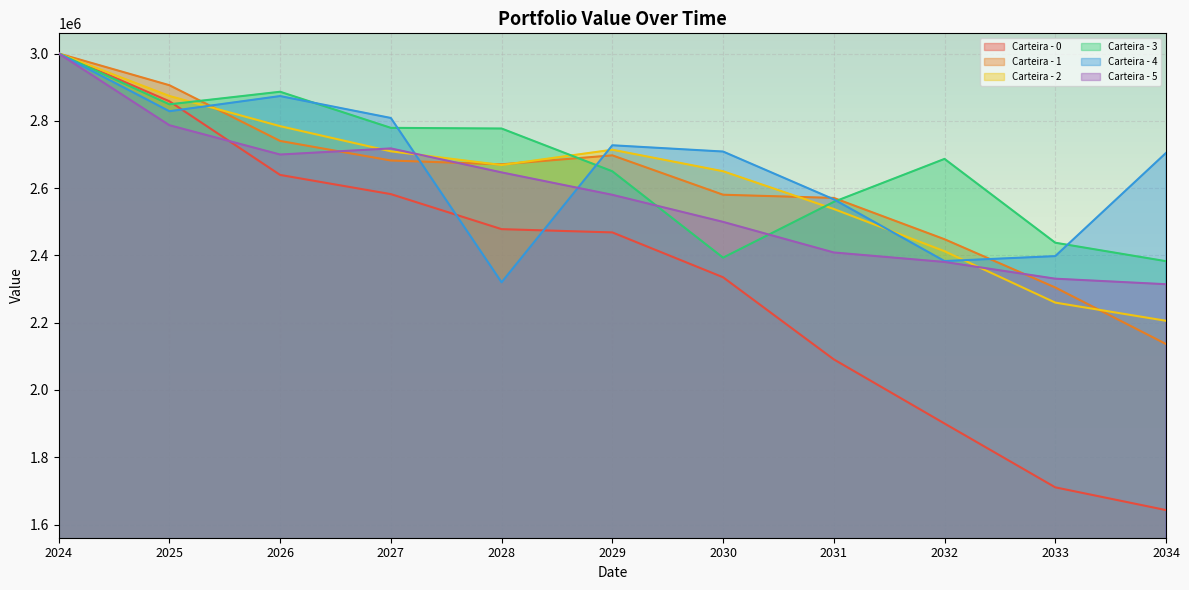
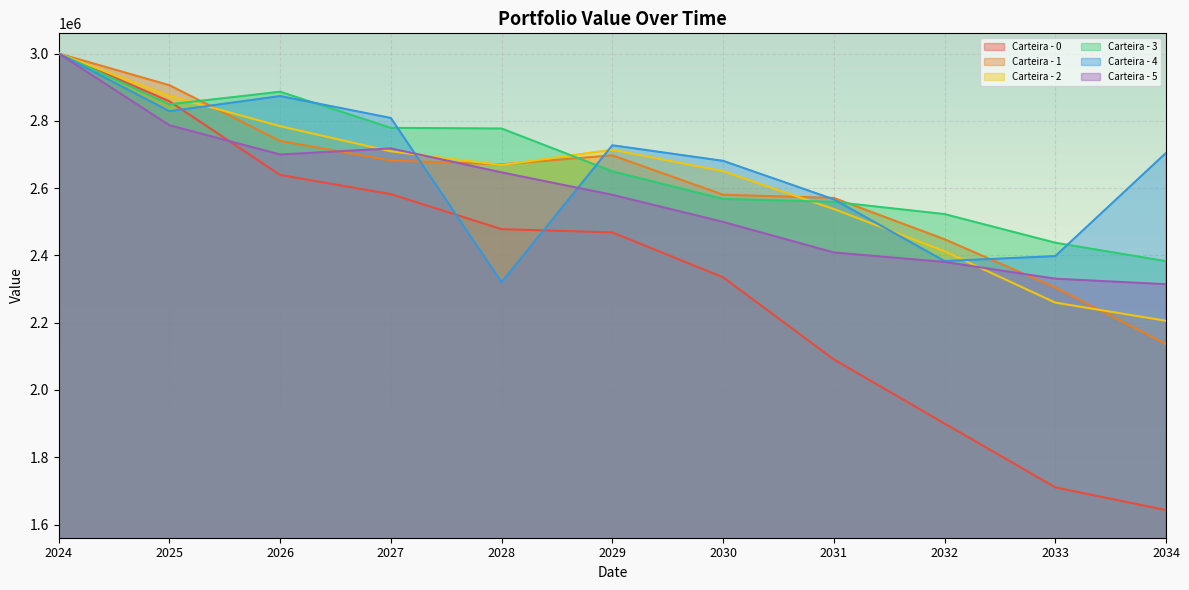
Carteira - 3, 2030: 2390000 -> 2570000
Carteira - 4, 2030: 2710000 -> 2680000
Carteira - 3, 2032: 2690000 -> 2520000
